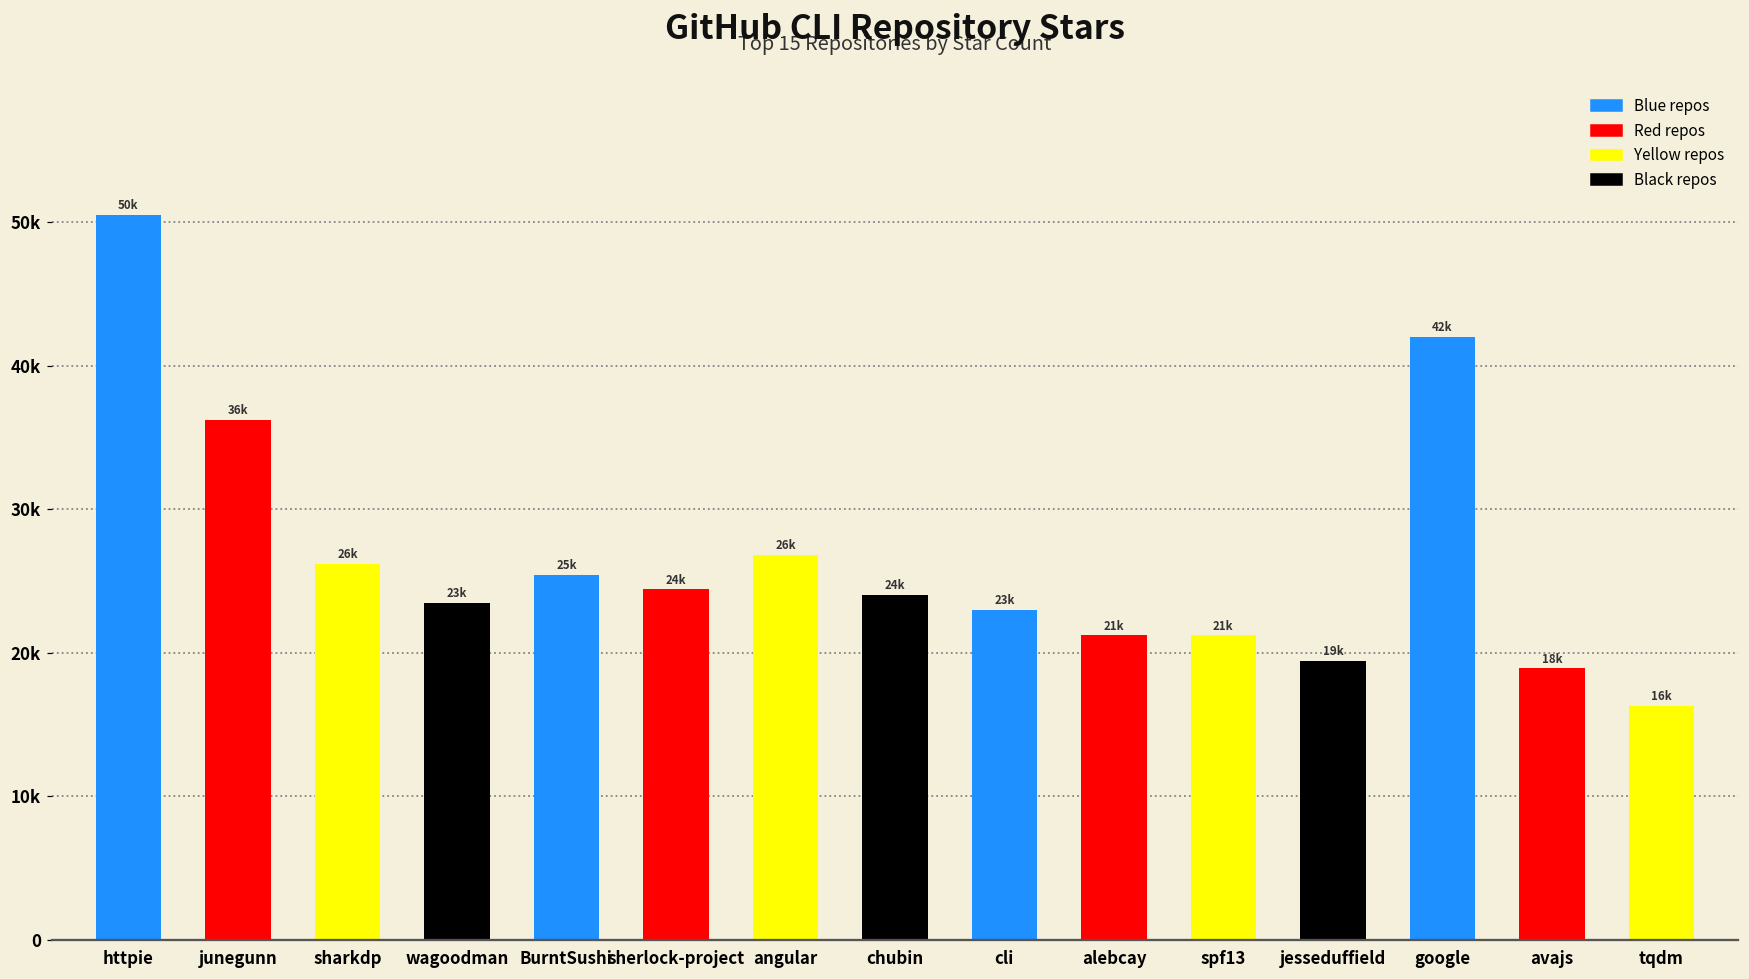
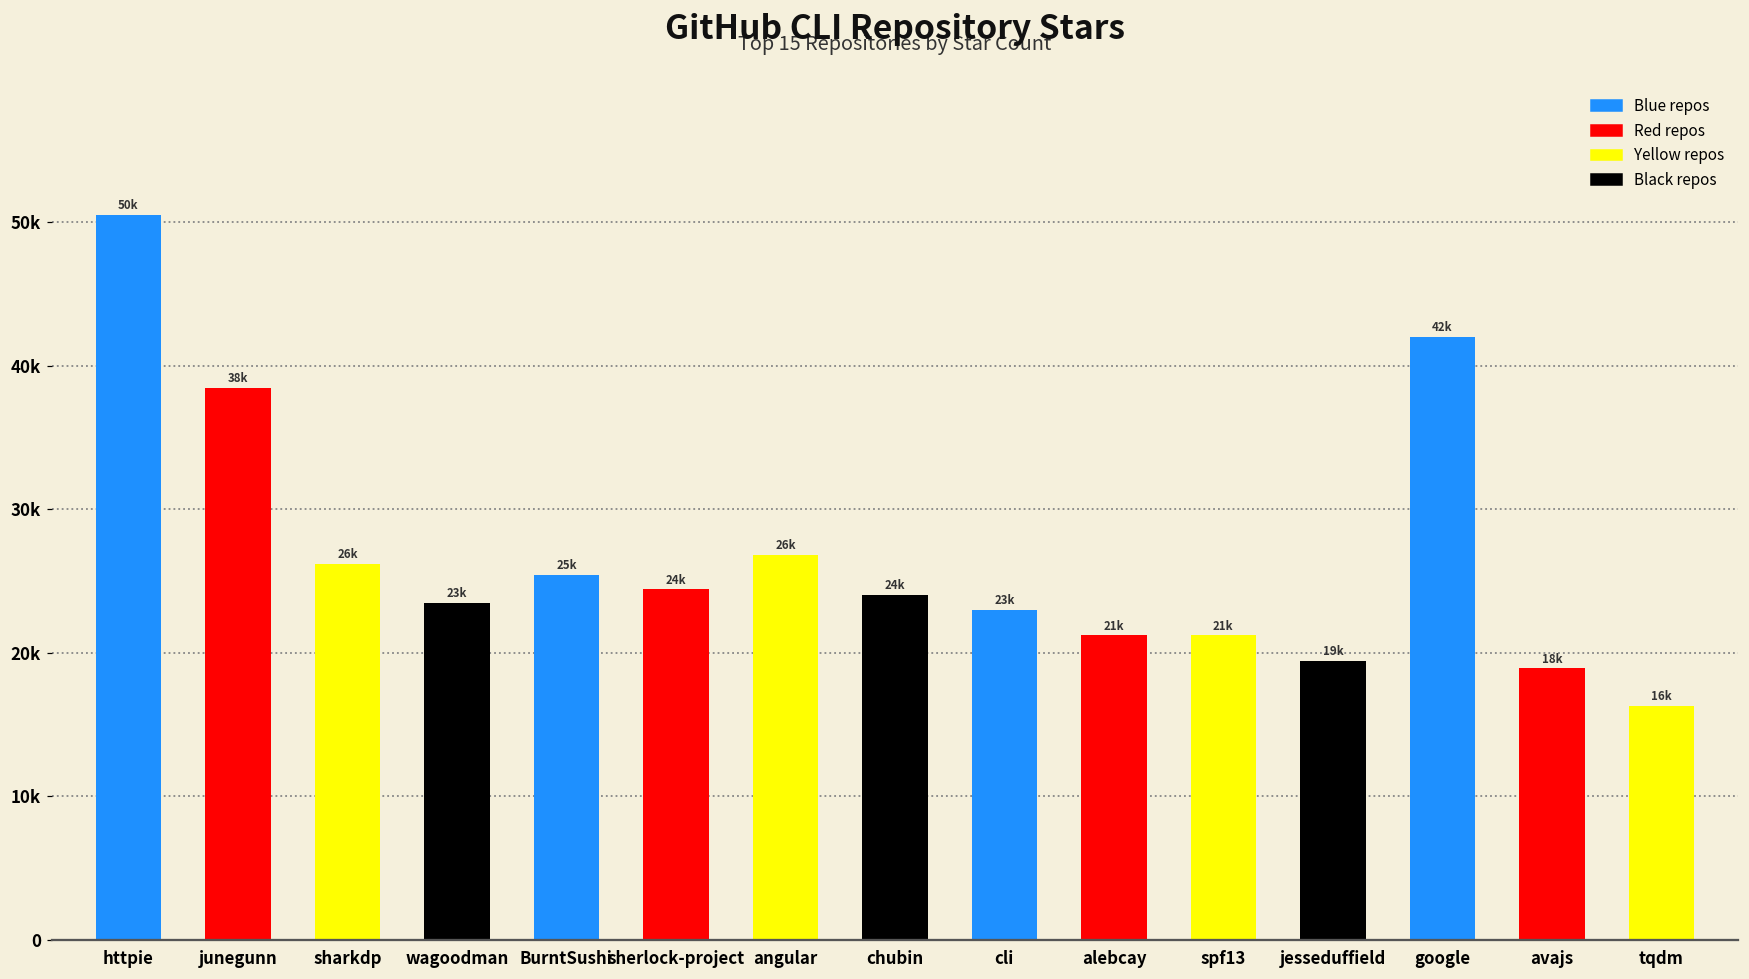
junegunn: 36k -> 38k
